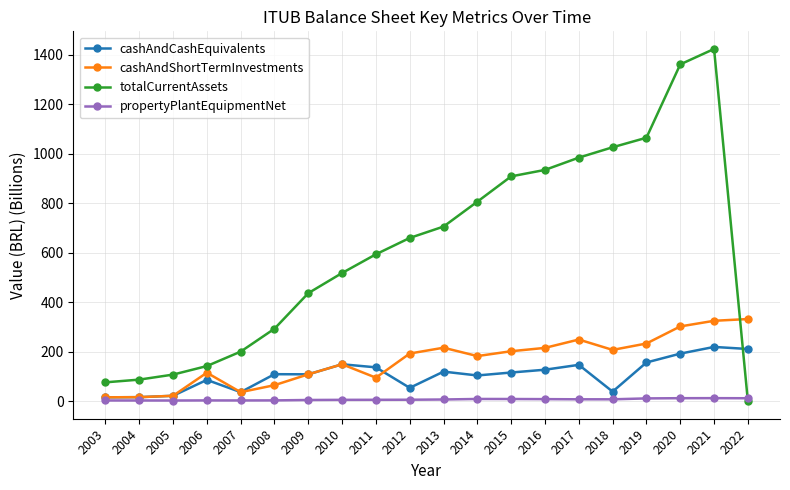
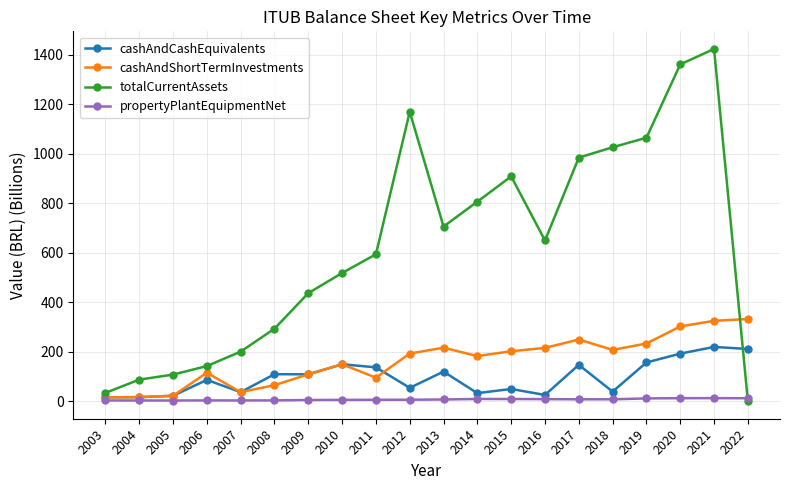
totalCurrentAssets, 2003: 80 -> 30
totalCurrentAssets, 2012: 660 -> 1170
cashAndCashEquivalents, 2014: 100 -> 30
cashAndCashEquivalents, 2015: 120 -> 50
cashAndCashEquivalents, 2016: 130 -> 20
totalCurrentAssets, 2016: 930 -> 650
